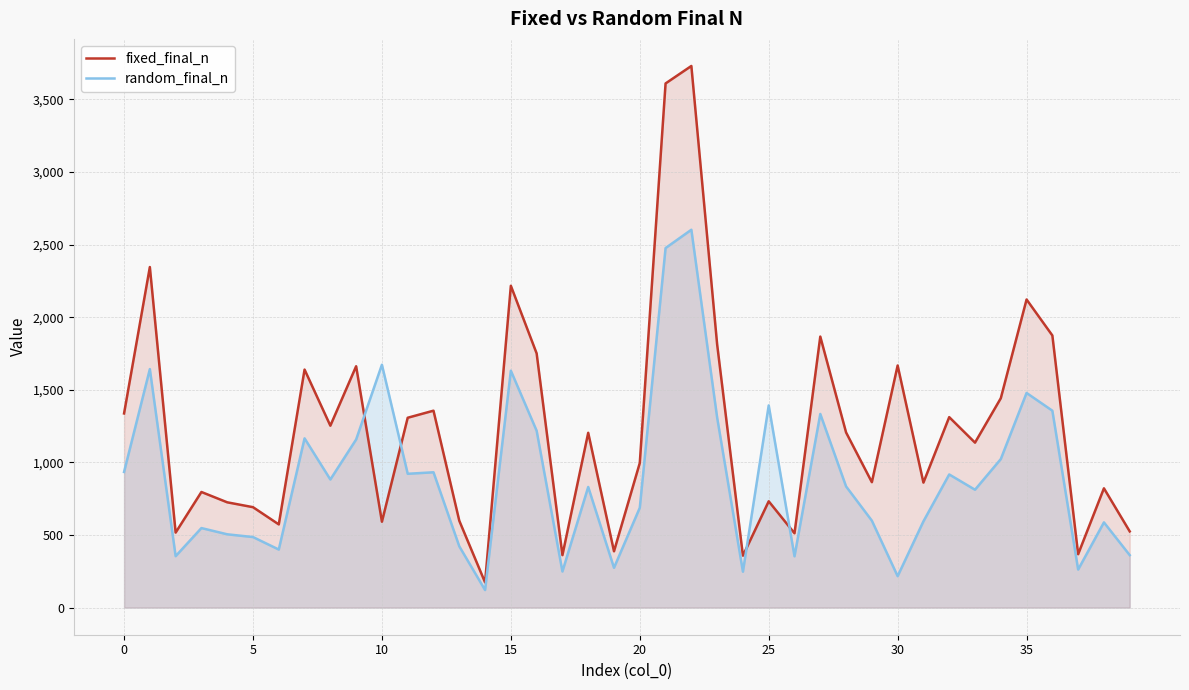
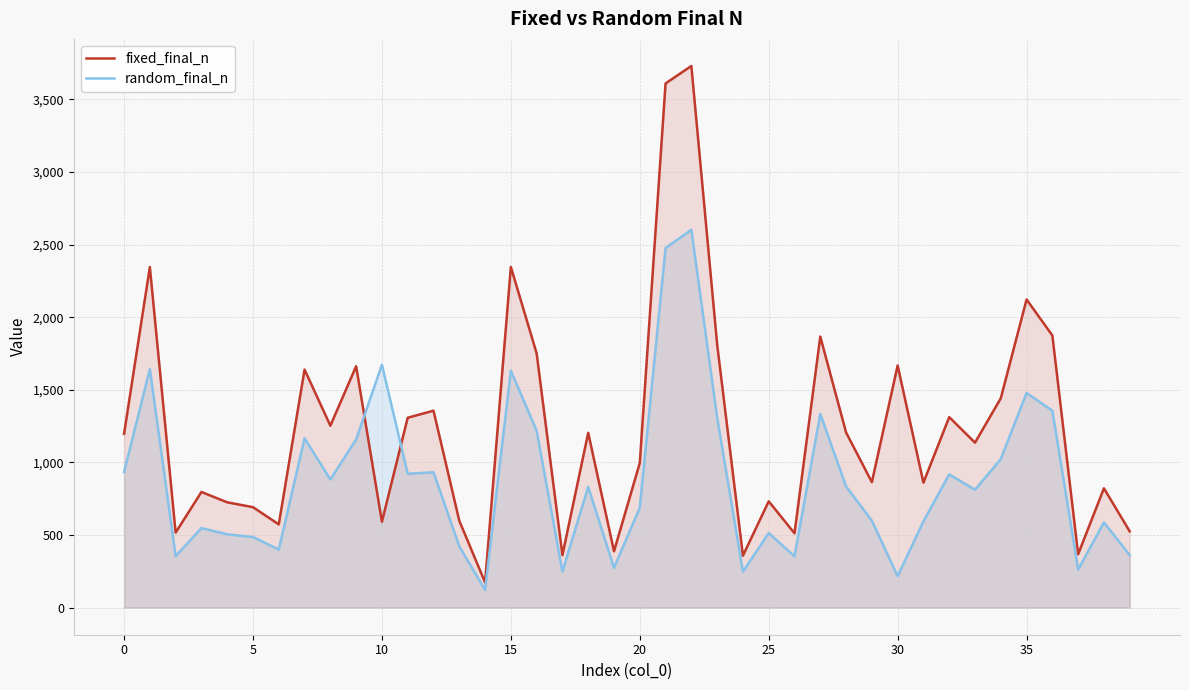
fixed_final_n, 0: 1,340 -> 1,200
fixed_final_n, 15: 2,220 -> 2,350
random_final_n, 25: 1,390 -> 510
